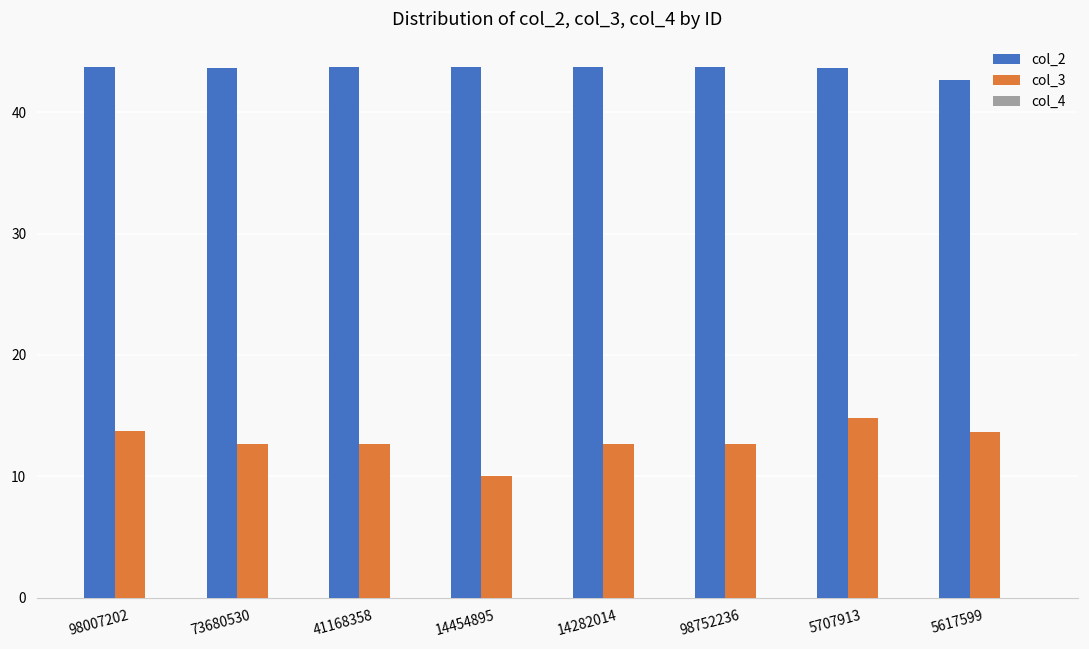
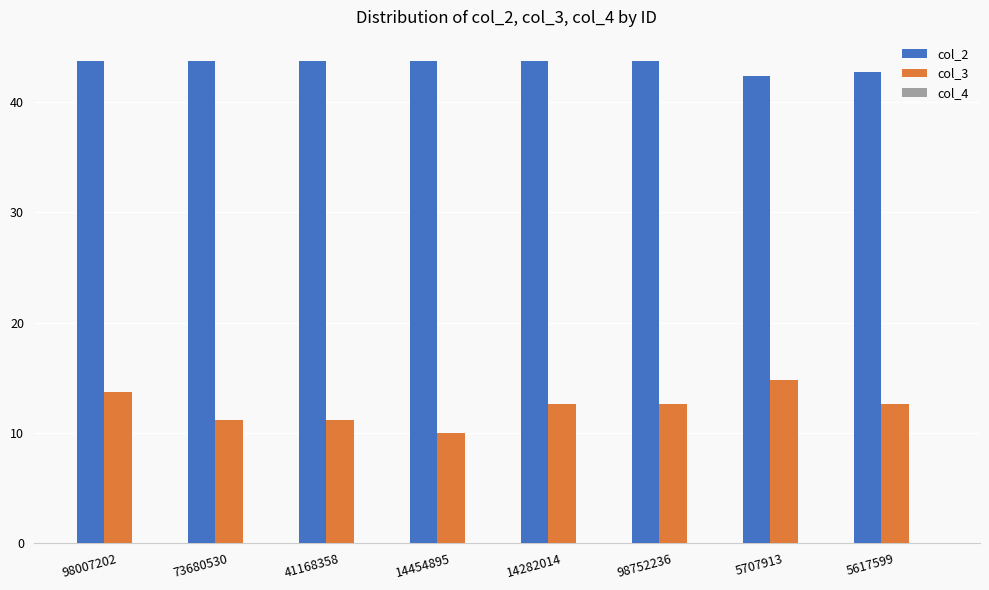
col_3, 73680530: 12.6 -> 11.2
col_3, 41168358: 12.6 -> 11.2
col_2, 5707913: 43.7 -> 42.4
col_3, 5617599: 13.7 -> 12.6
